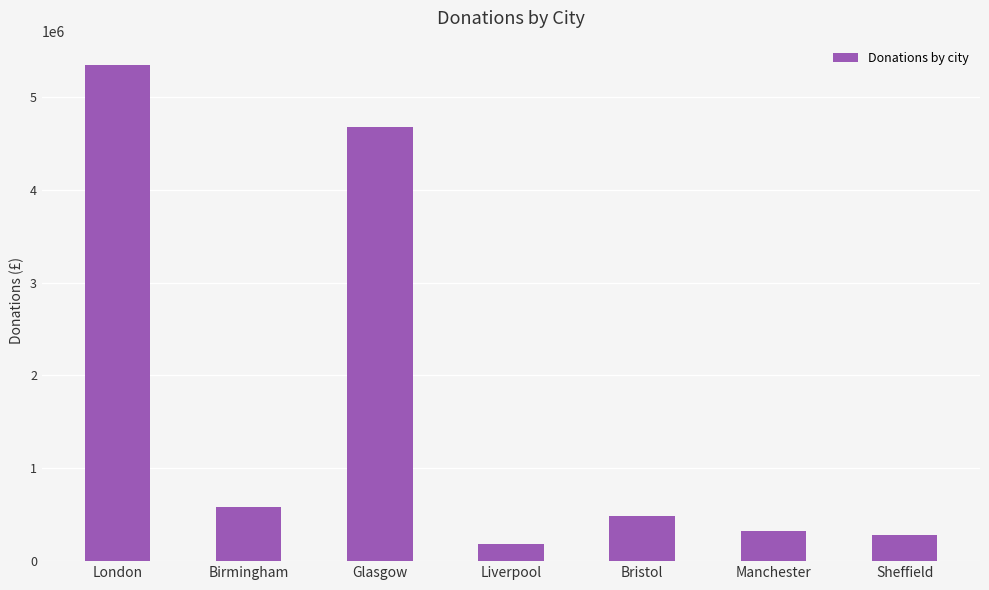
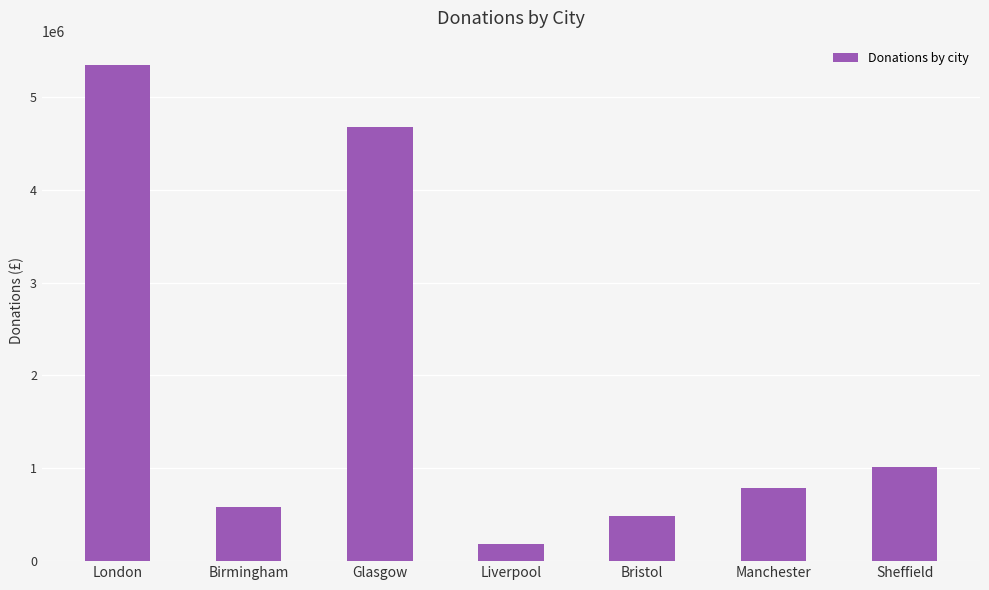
Manchester: 300000 -> 800000
Sheffield: 300000 -> 1000000
